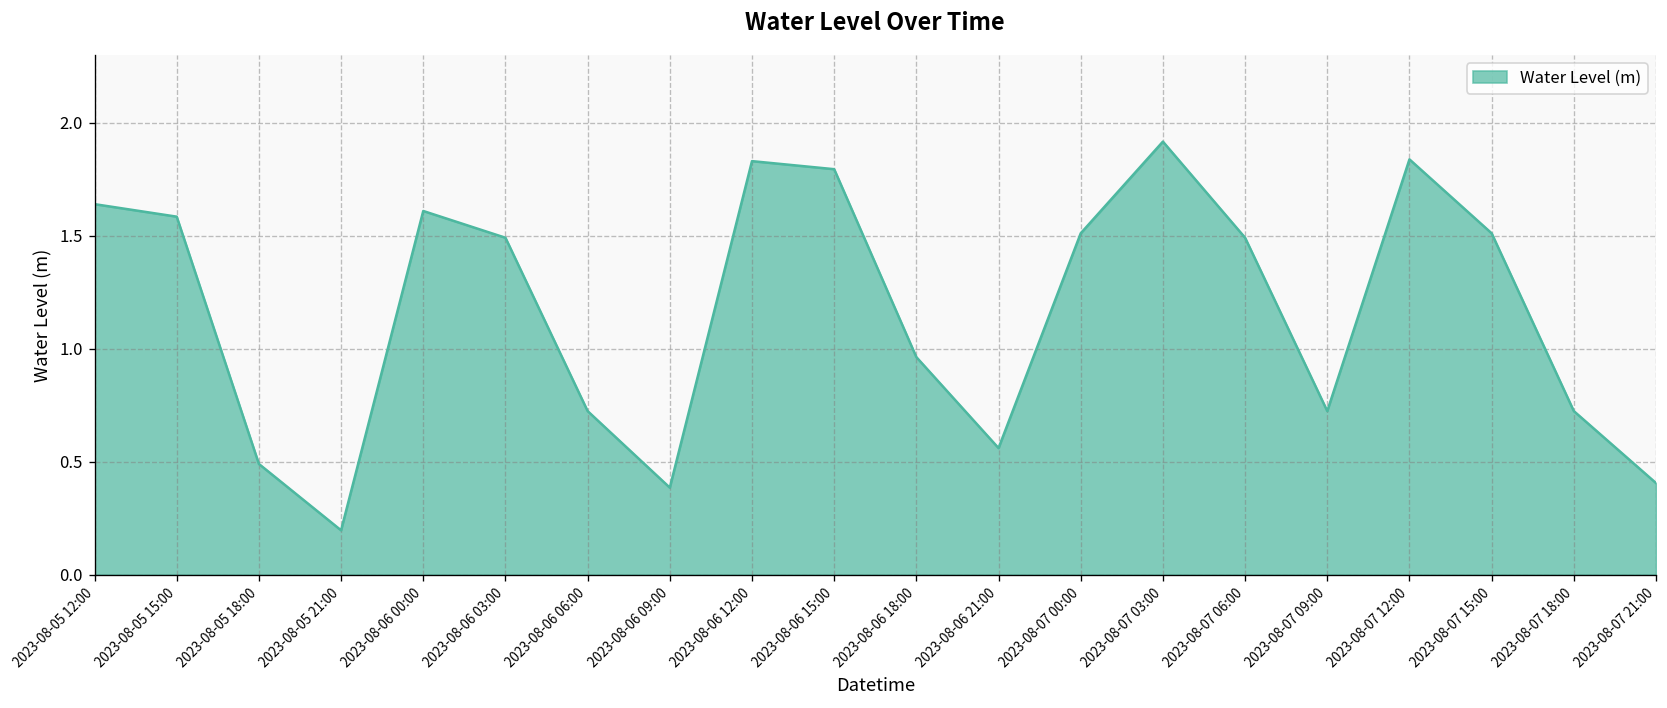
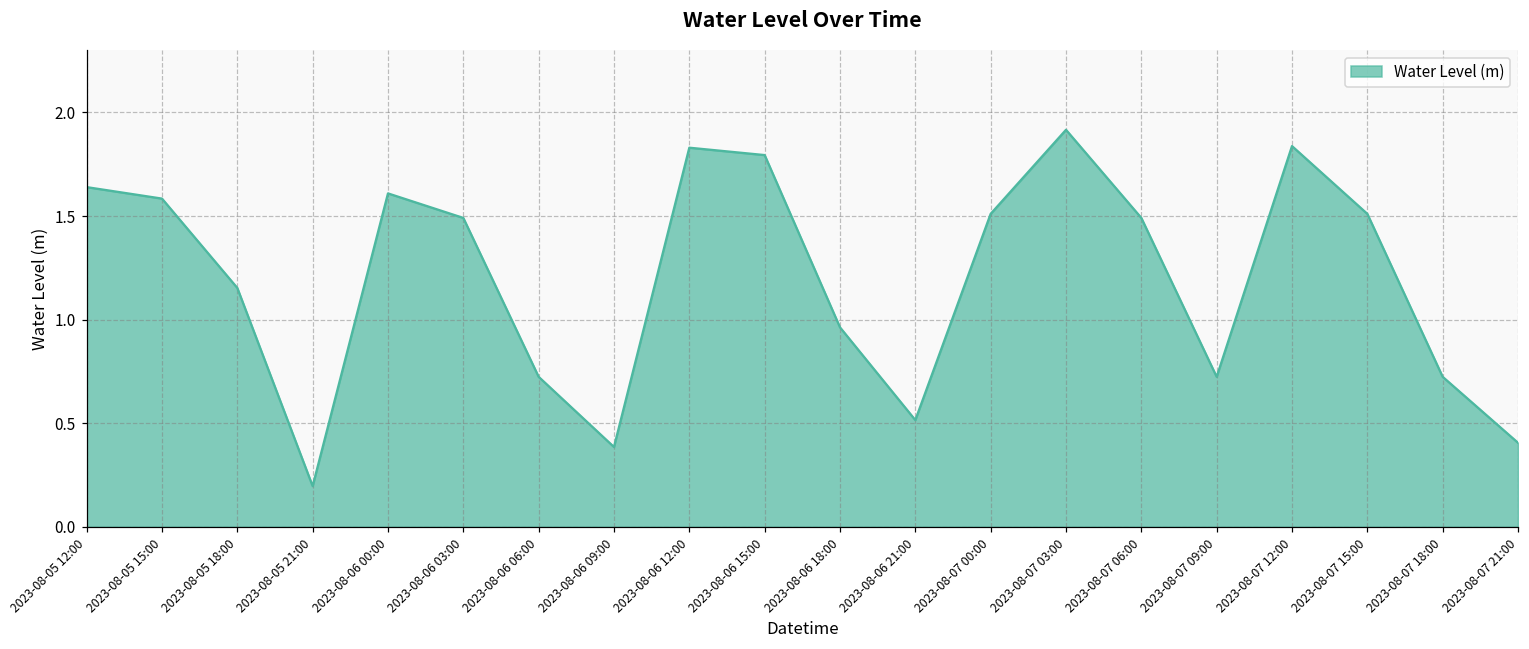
2023-08-05 18:00: 0.49 -> 1.15
2023-08-06 21:00: 0.56 -> 0.51
